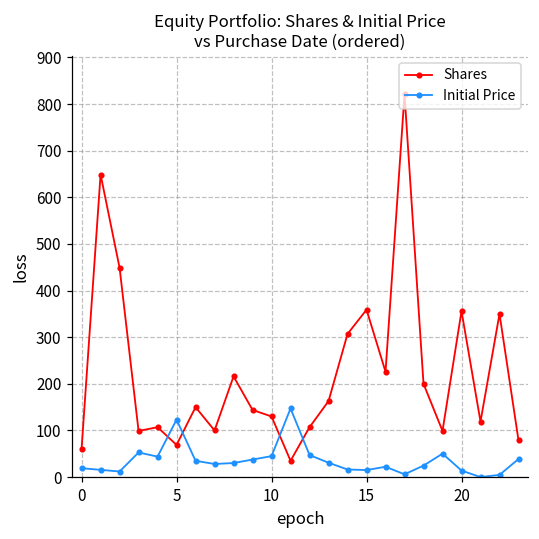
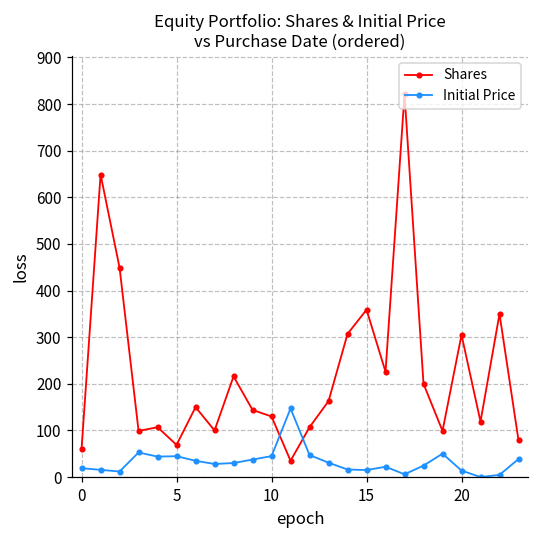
Initial Price, 5: 120 -> 40
Shares, 20: 360 -> 310
